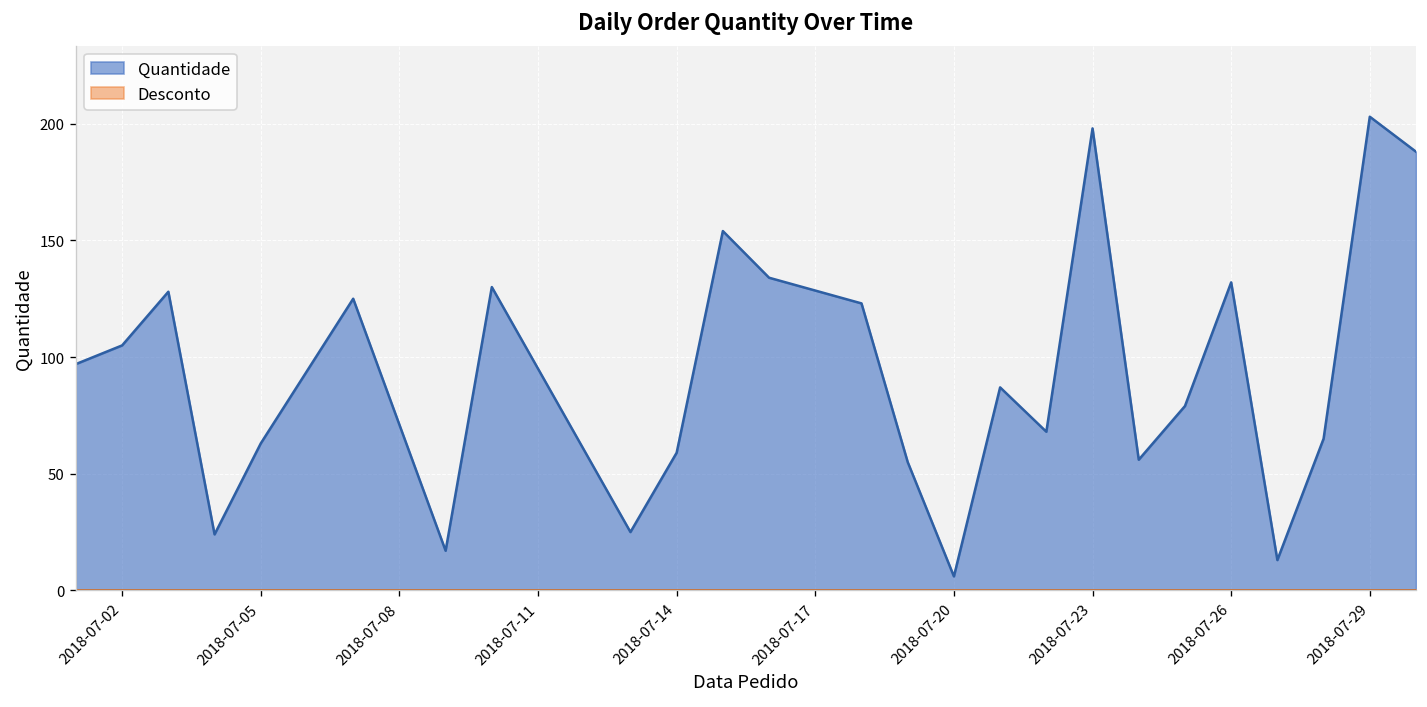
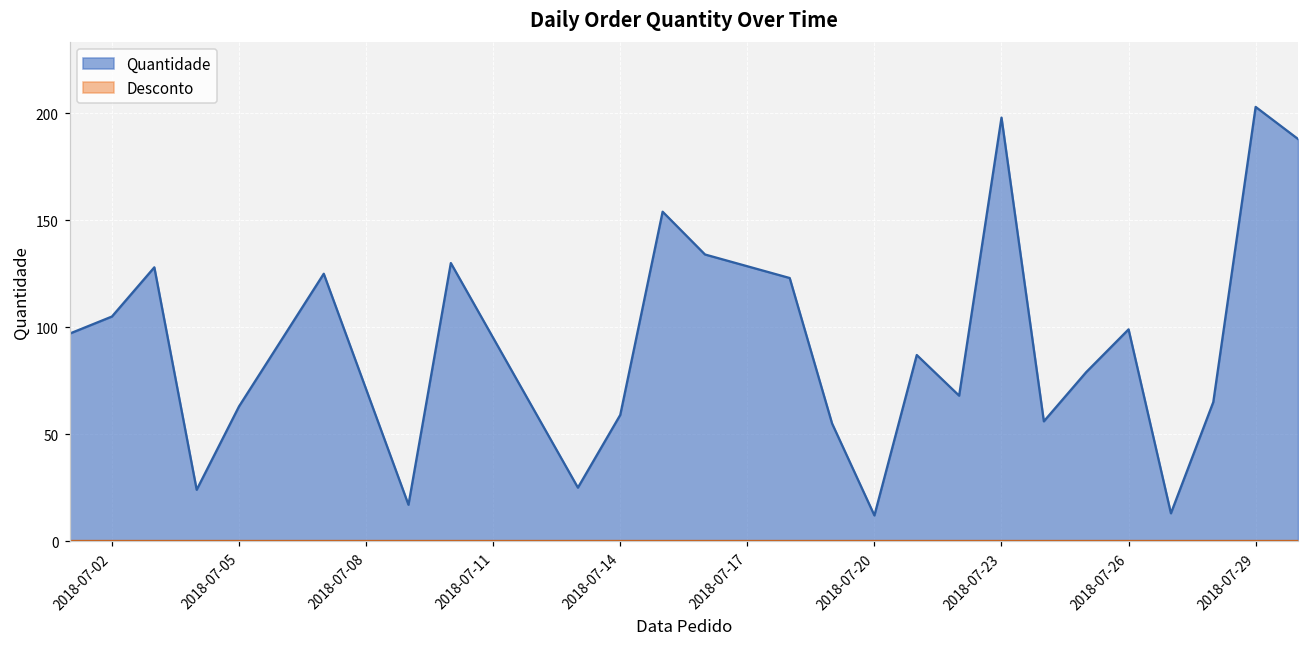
Quantidade, 2018-07-20: 6 -> 12
Quantidade, 2018-07-26: 132 -> 99
